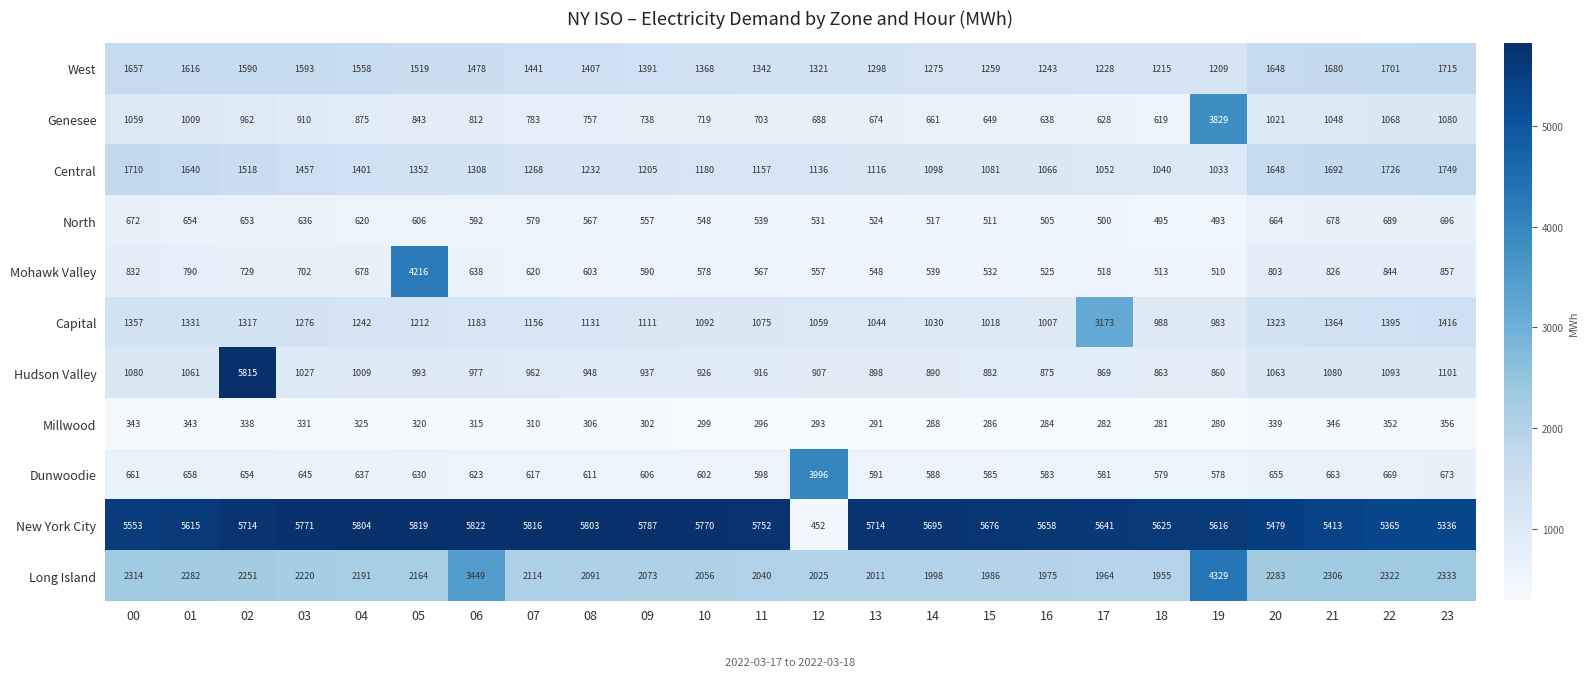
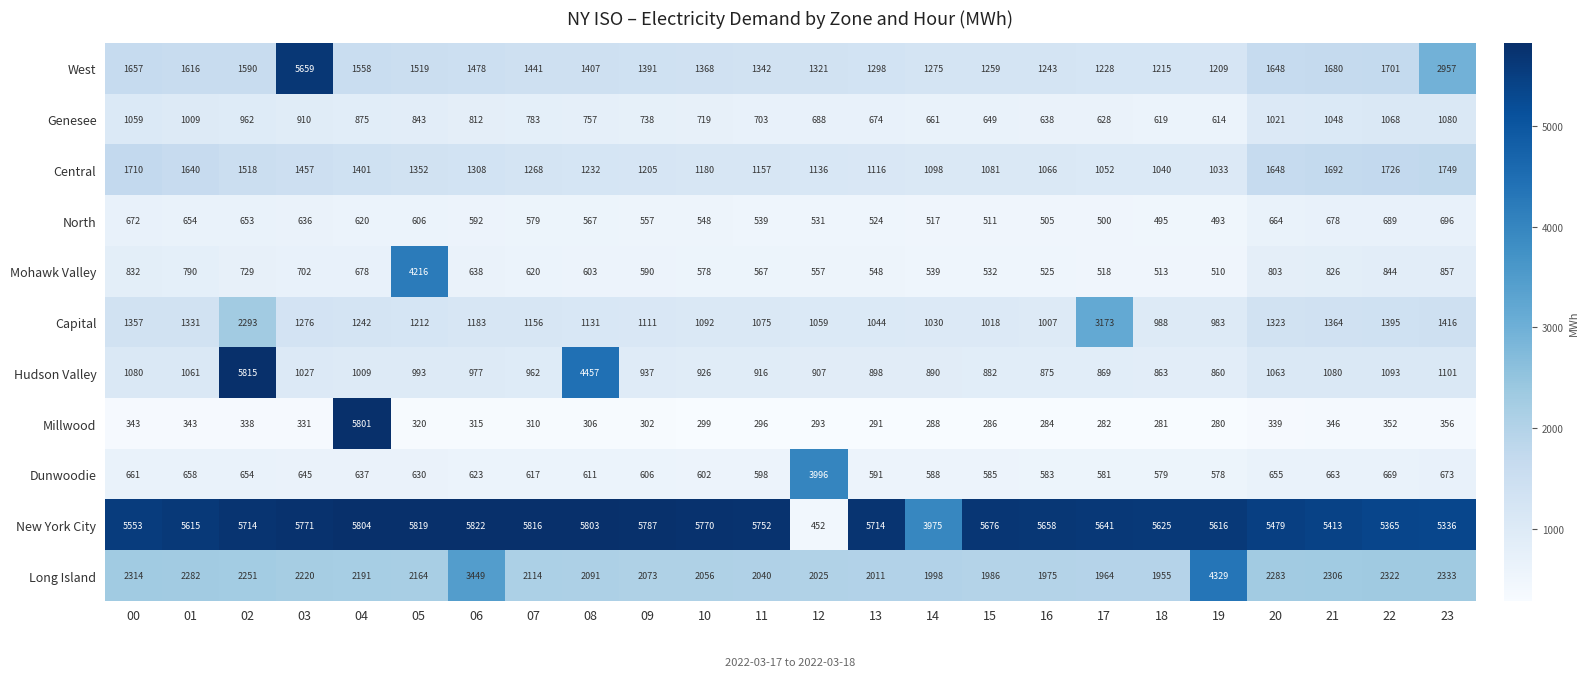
West, 03: 1593 -> 5659
West, 23: 1715 -> 2957
Genesee, 19: 3829 -> 614
Capital, 02: 1317 -> 2293
Hudson Valley, 08: 948 -> 4457
Millwood, 04: 325 -> 5801
New York City, 14: 5695 -> 3975
